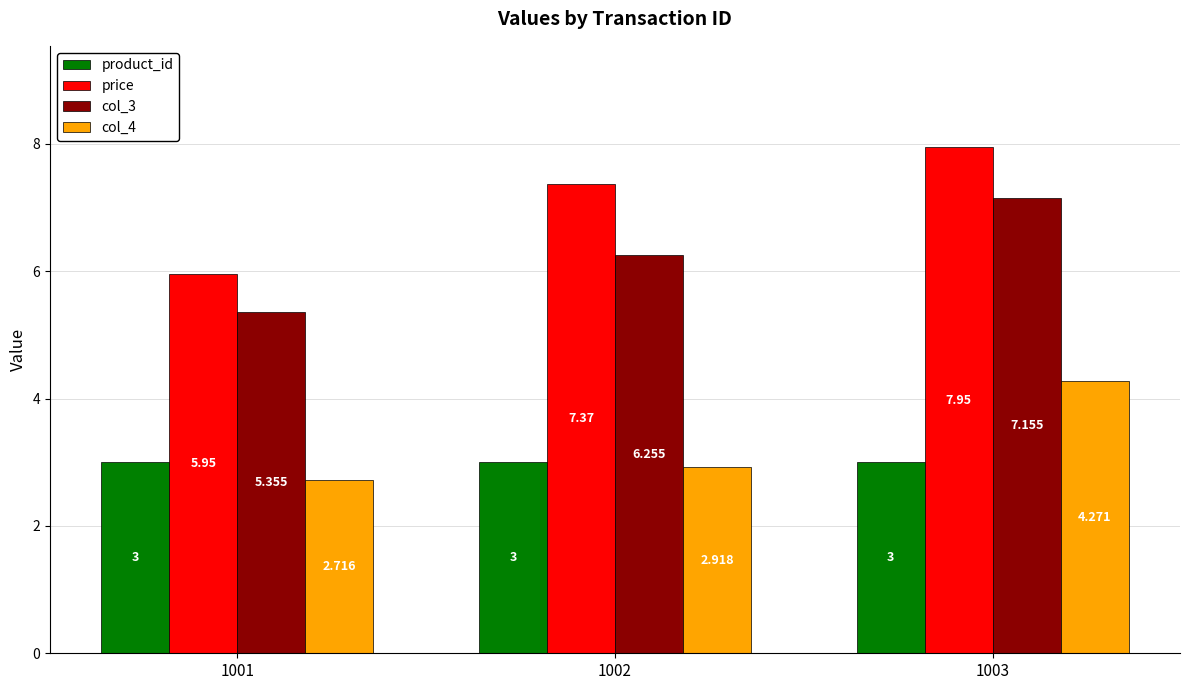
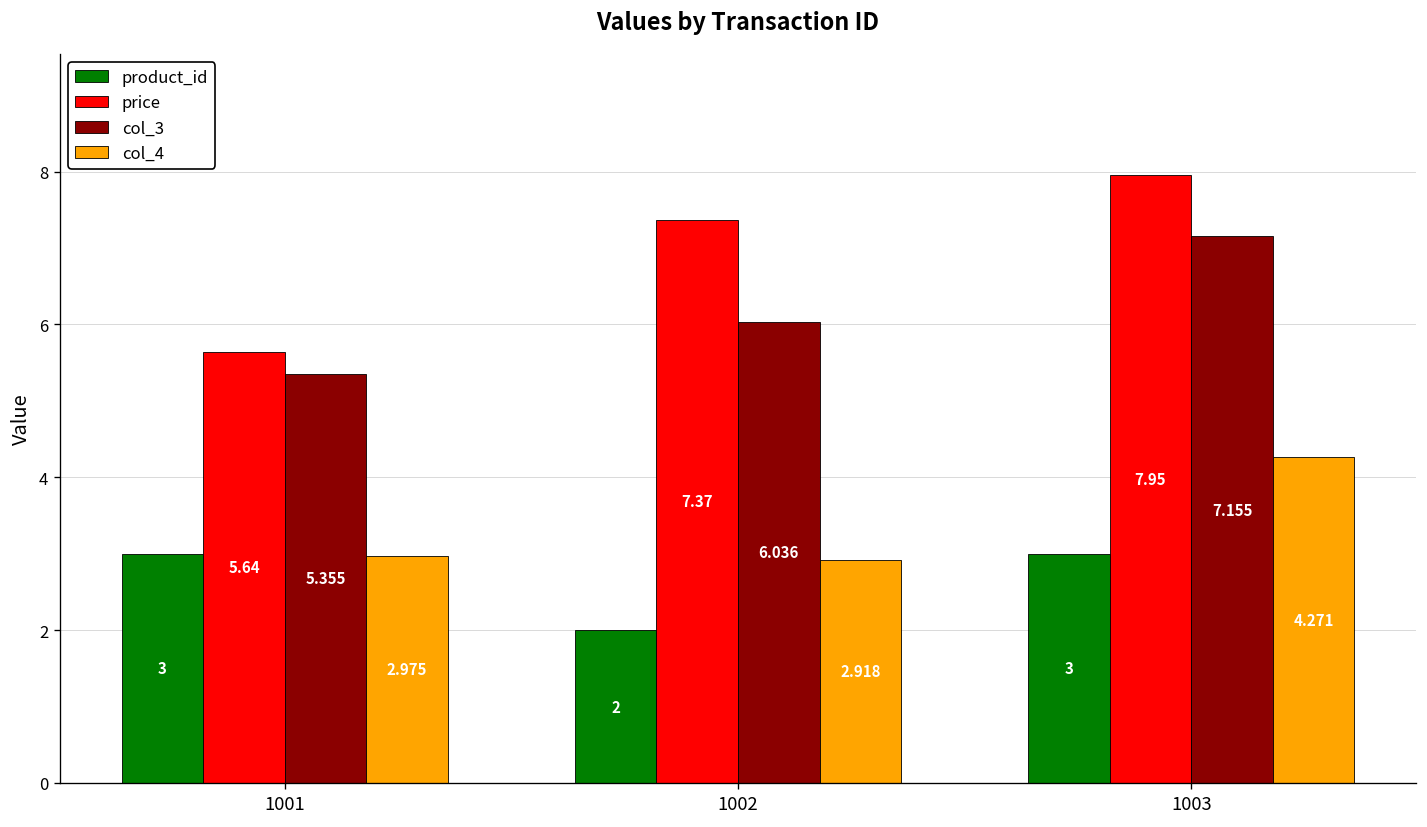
price, 1001: 5.95 -> 5.64
col_4, 1001: 2.716 -> 2.975
product_id, 1002: 3 -> 2
col_3, 1002: 6.255 -> 6.036
